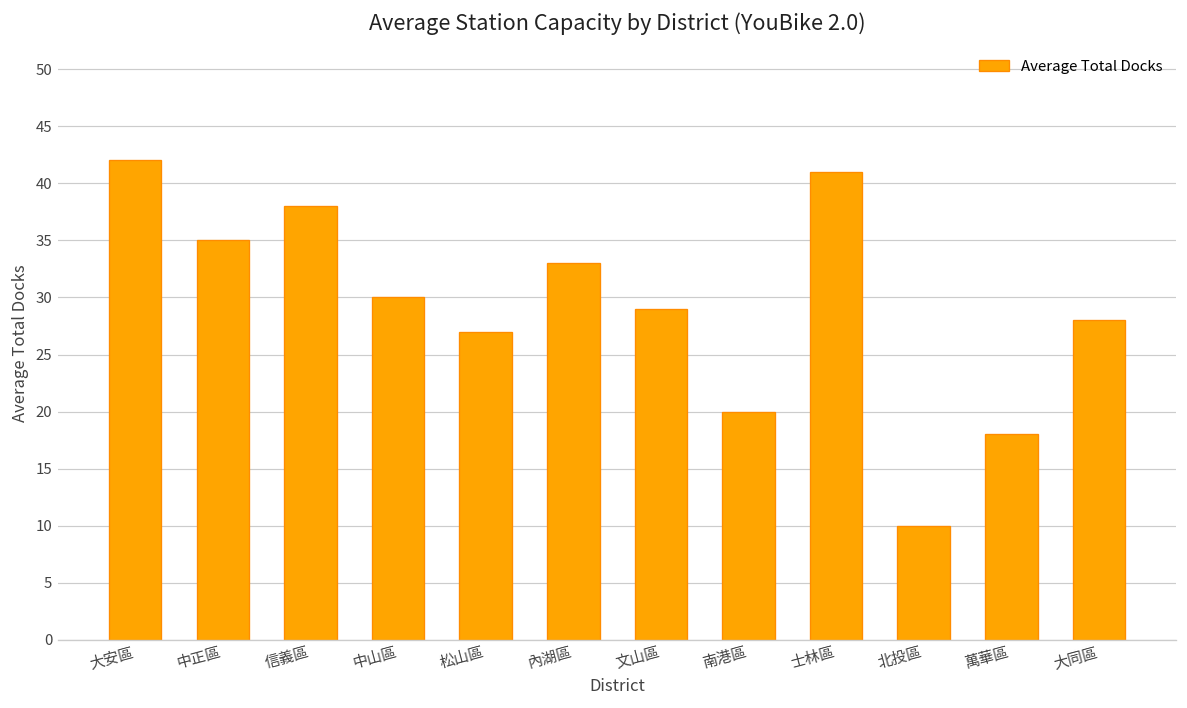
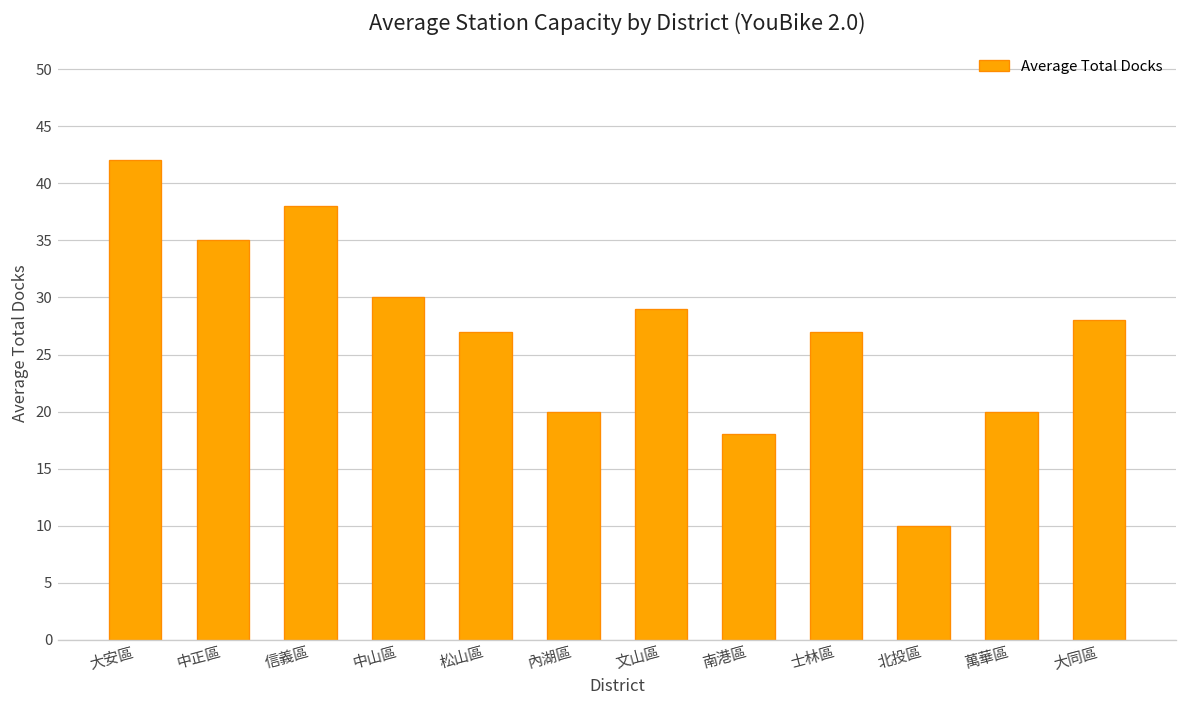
內湖區: 33 -> 20
南港區: 20 -> 18
士林區: 41 -> 27
萬華區: 18 -> 20
